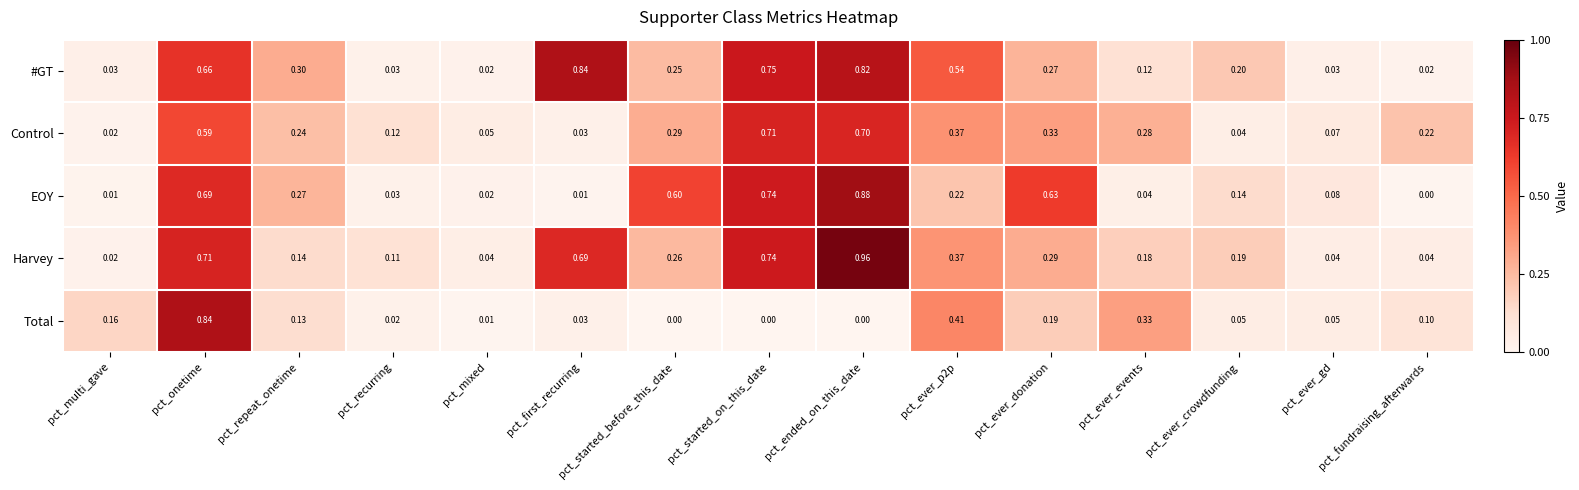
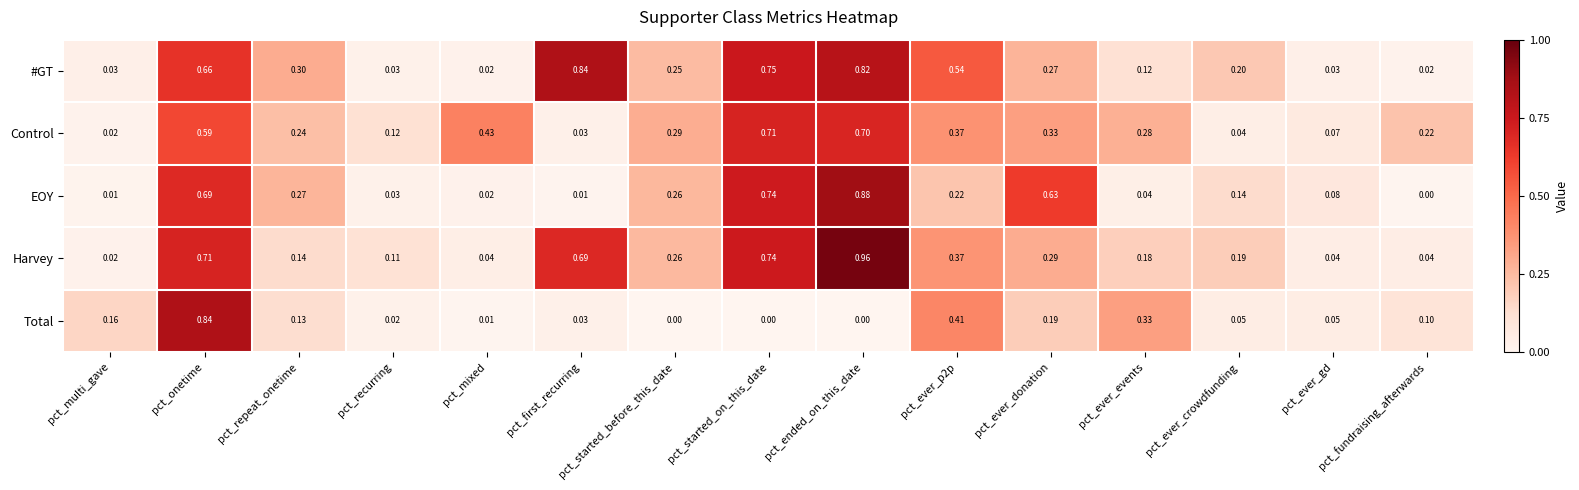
Control, pct_mixed: 0.05 -> 0.43
EOY, pct_started_before_this_date: 0.60 -> 0.26
